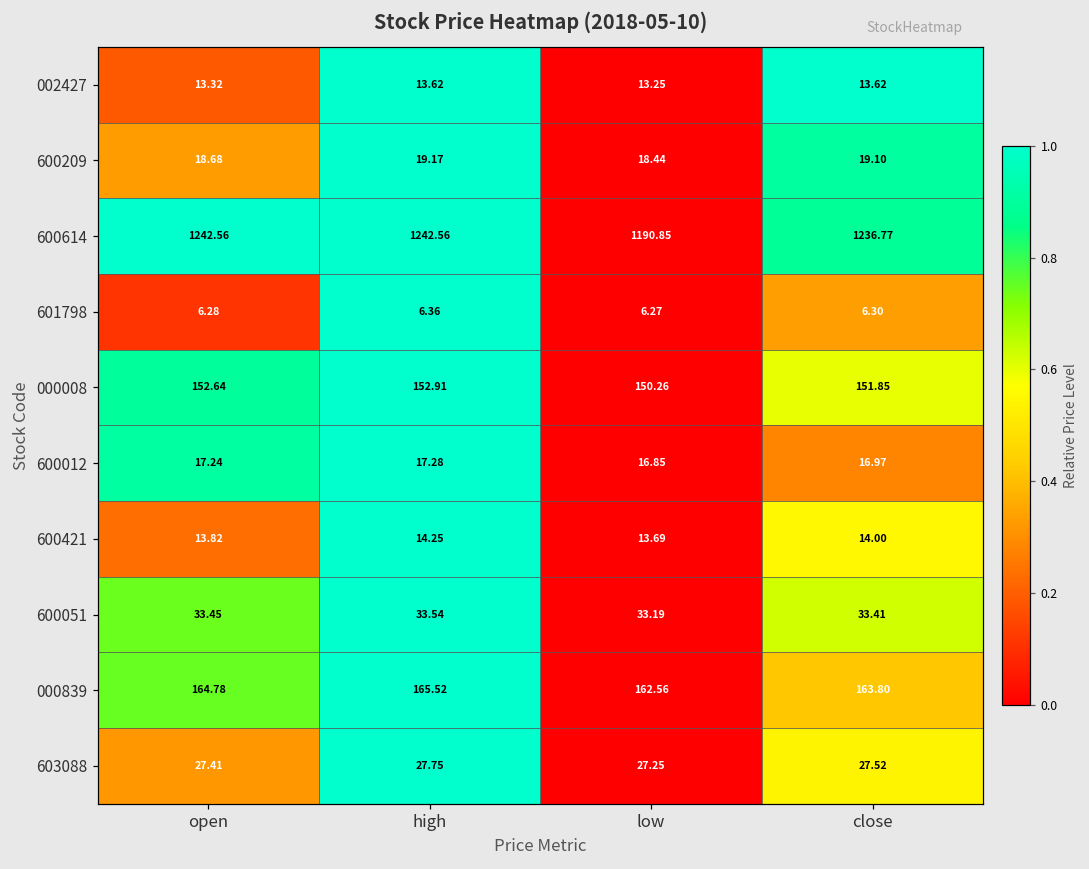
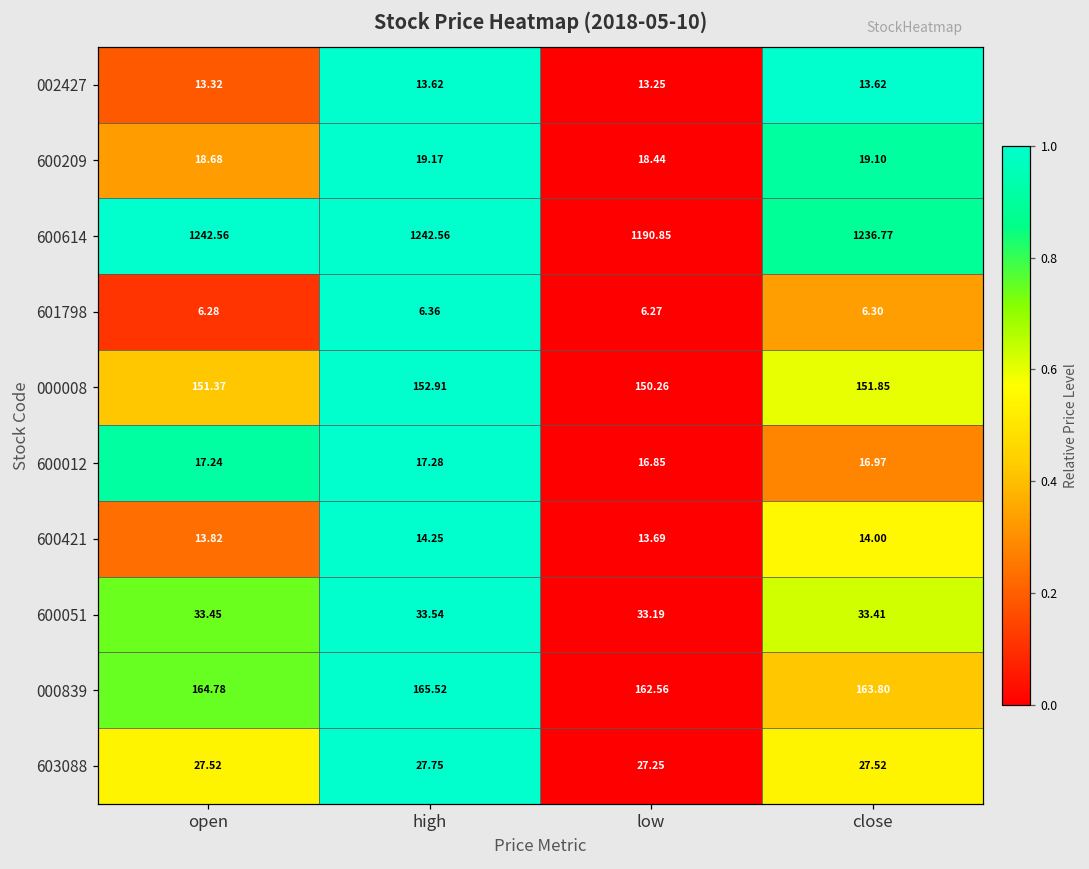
000008, open: 152.64 -> 151.37
603088, open: 27.41 -> 27.52
